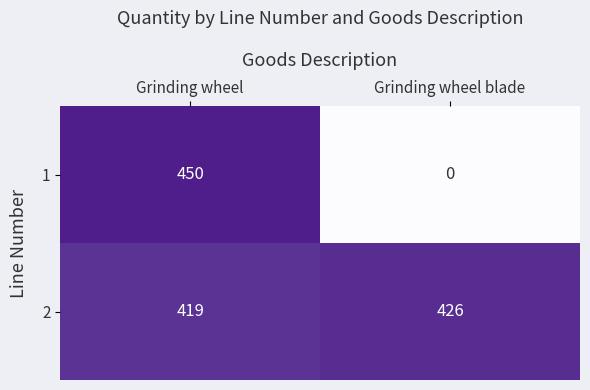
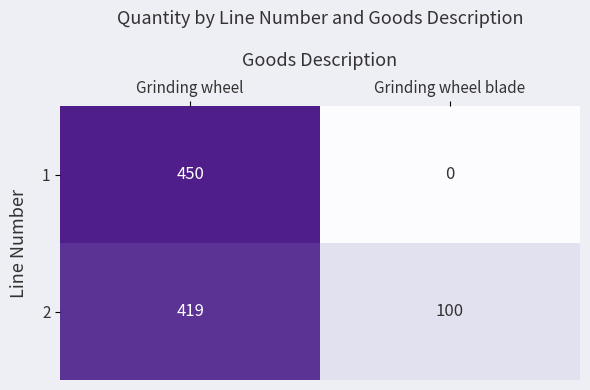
2, Grinding wheel blade: 426 -> 100
